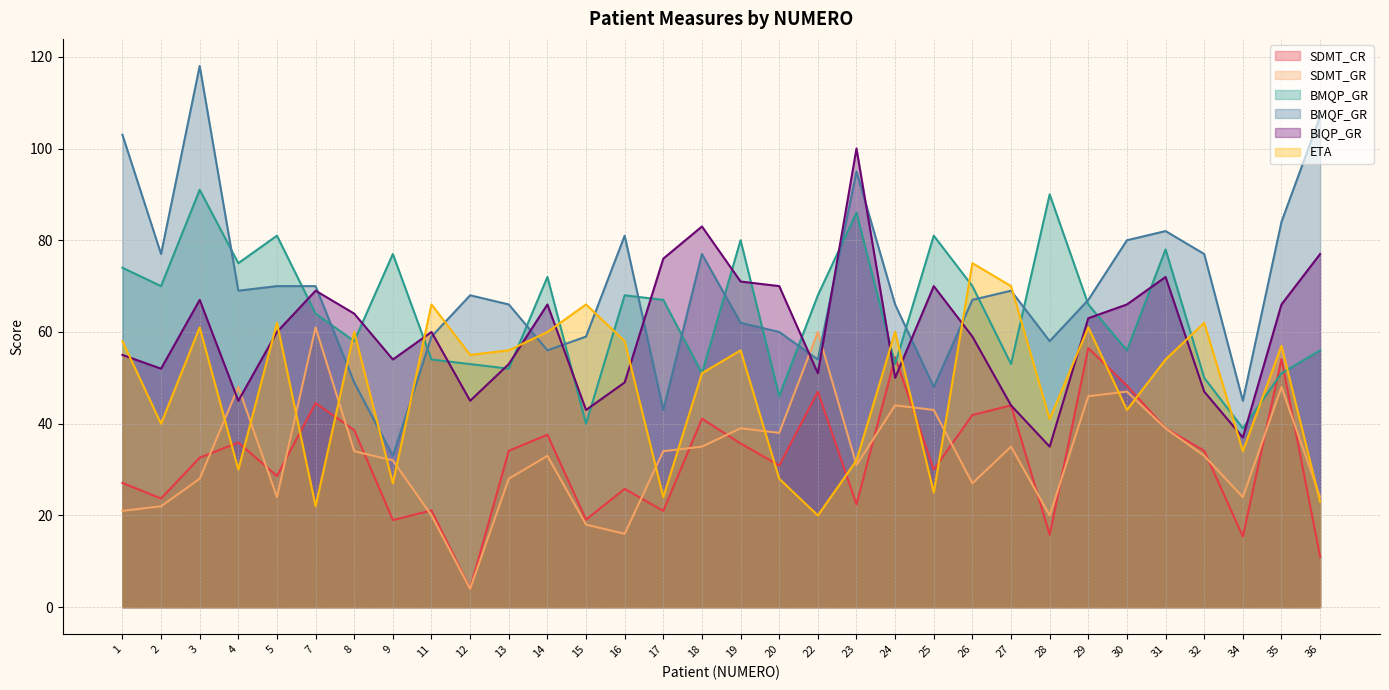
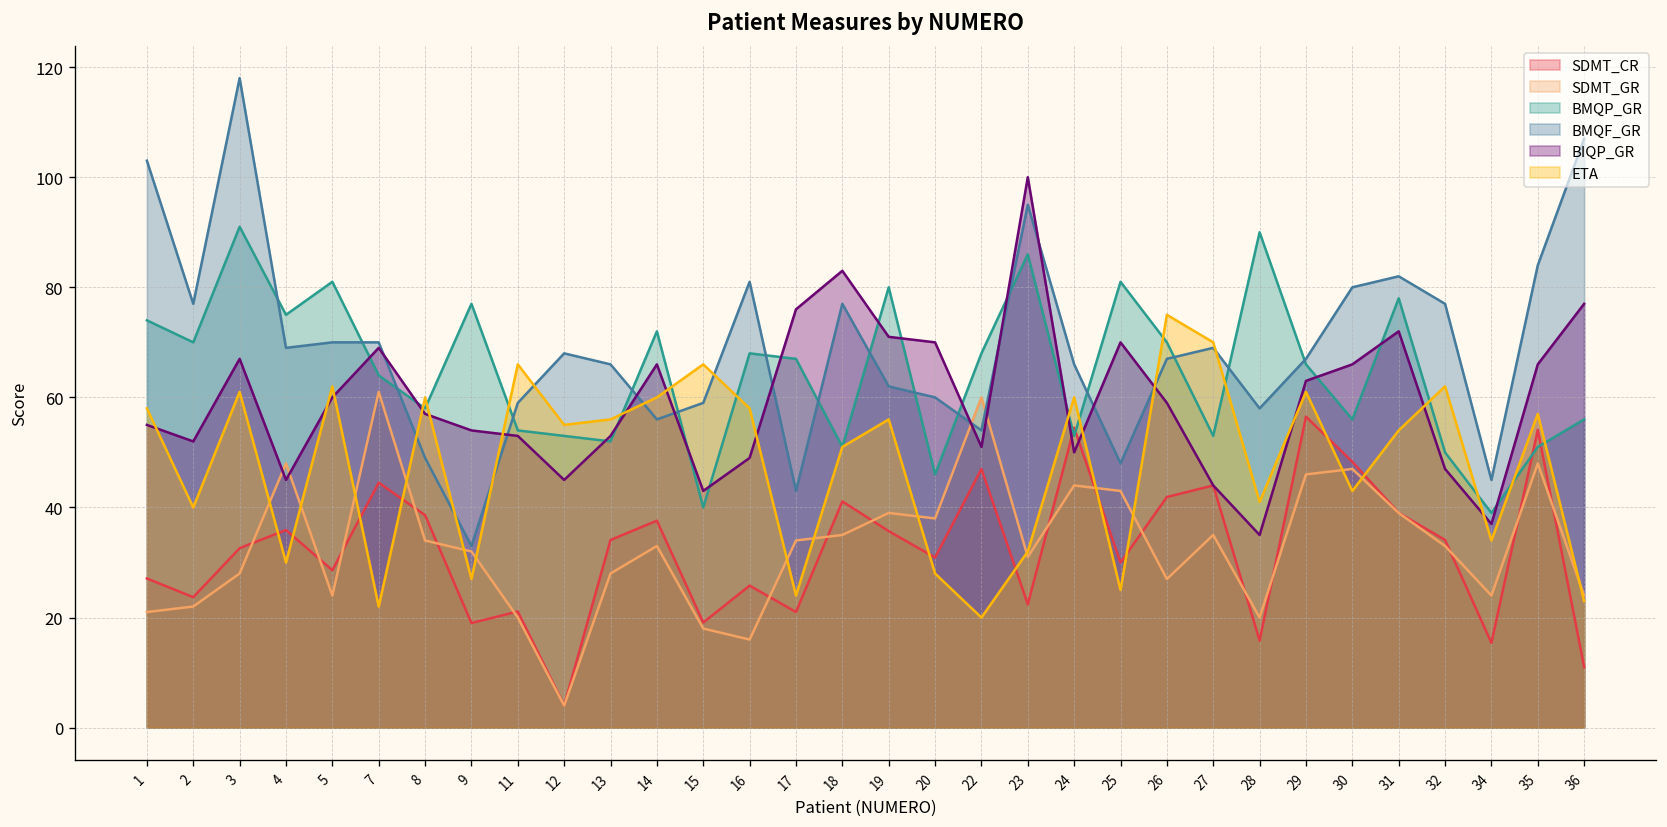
BIQP_GR, 8: 64 -> 57
BIQP_GR, 11: 60 -> 53
